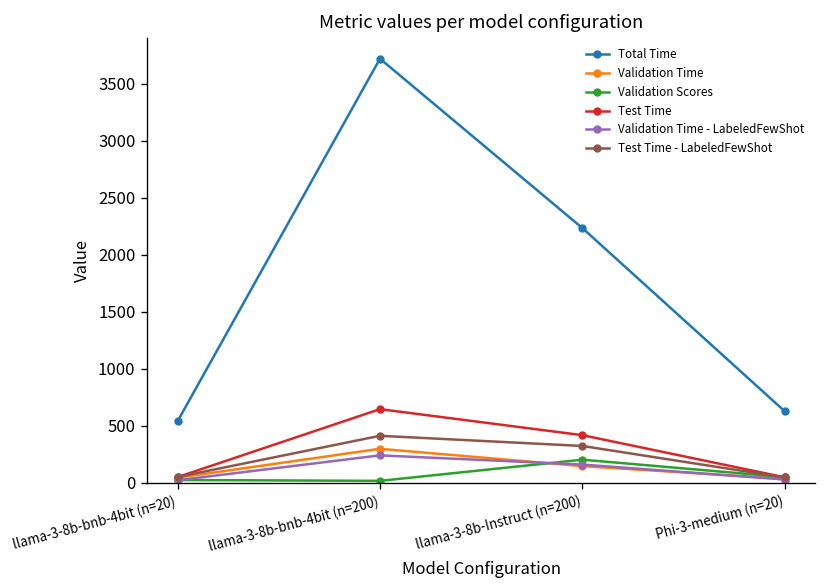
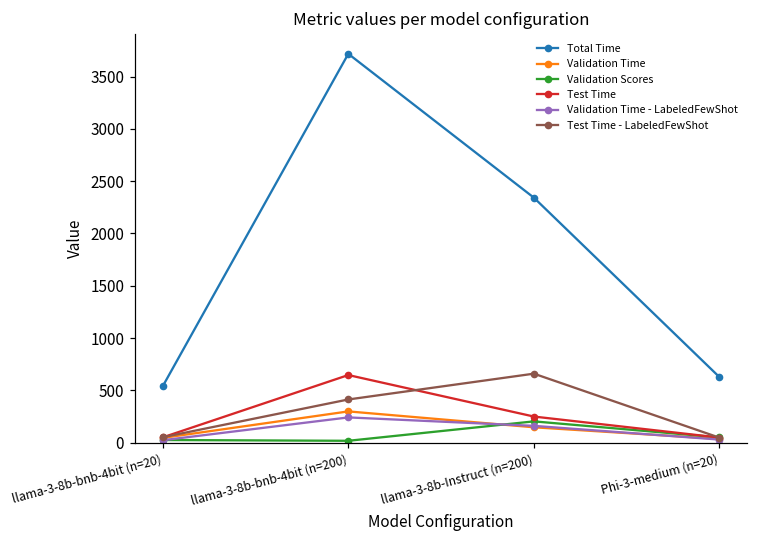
Total Time, llama-3-8b-Instruct (n=200): 2200 -> 2300
Test Time, llama-3-8b-Instruct (n=200): 400 -> 200
Test Time - LabeledFewShot, llama-3-8b-Instruct (n=200): 300 -> 700
